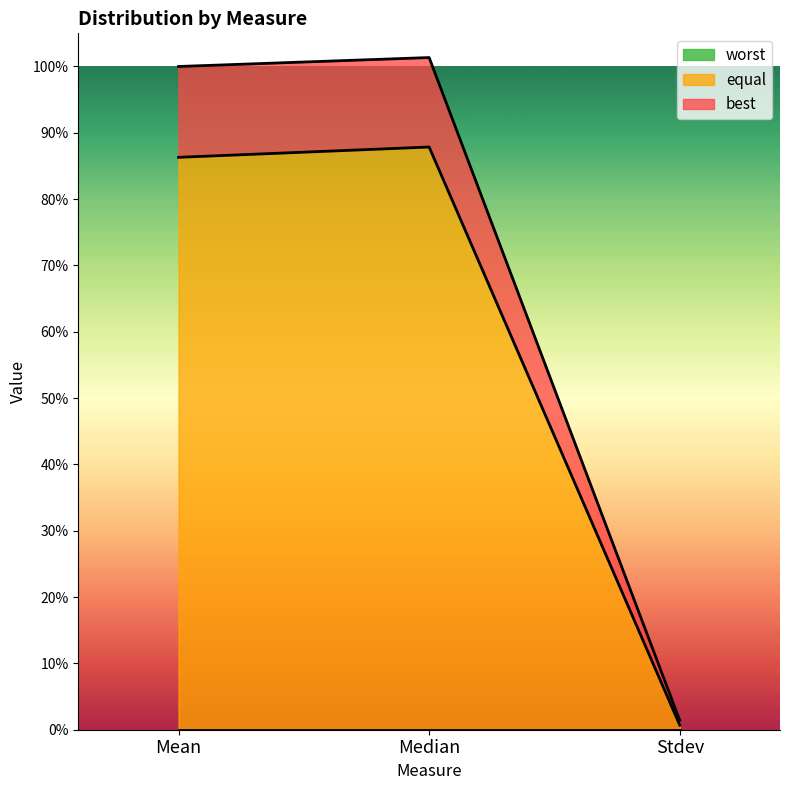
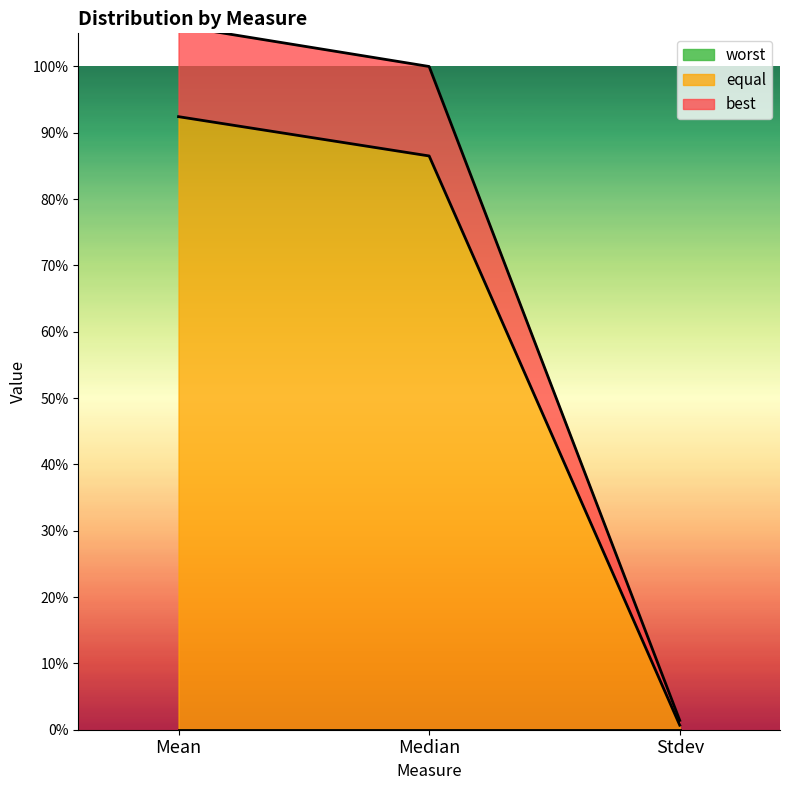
equal, Mean: 86% -> 92%
equal, Median: 88% -> 87%
